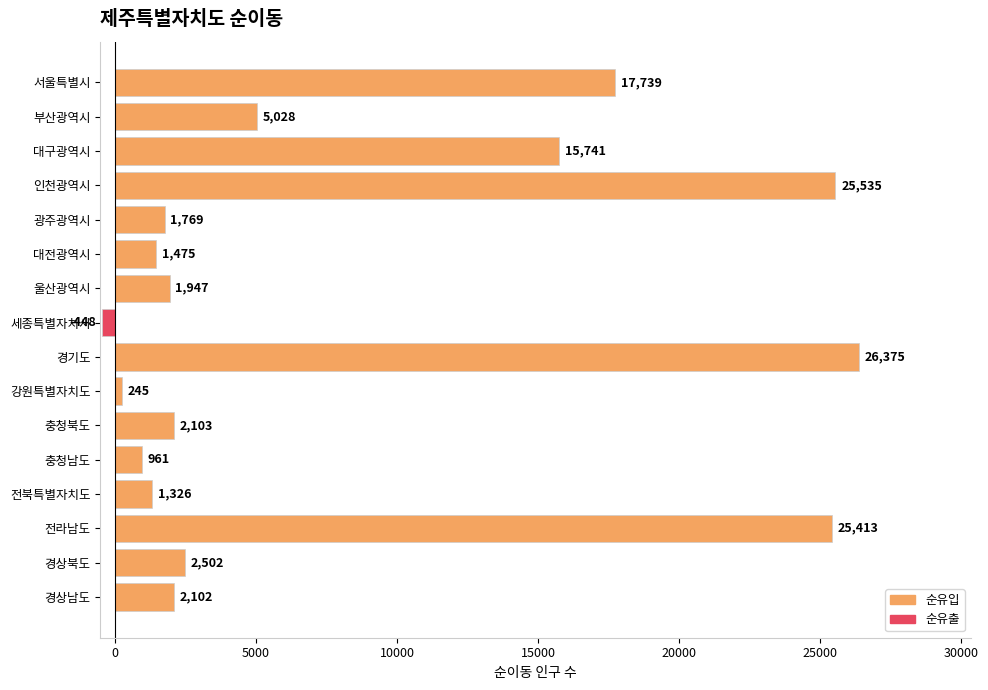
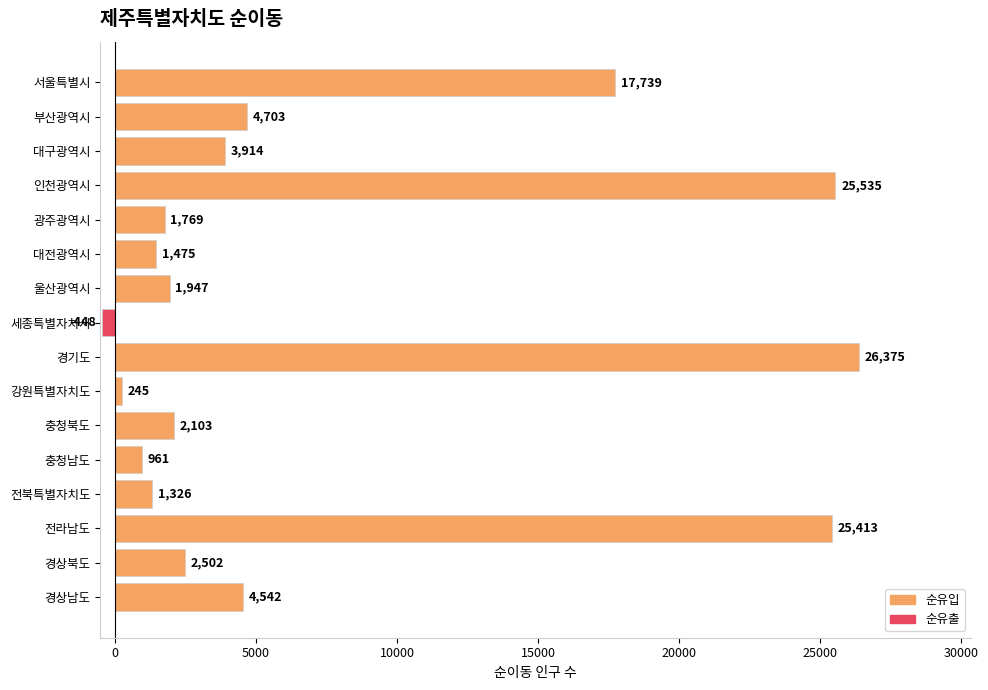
부산광역시: 5,028 -> 4,703
대구광역시: 15,741 -> 3,914
경상남도: 2,102 -> 4,542
